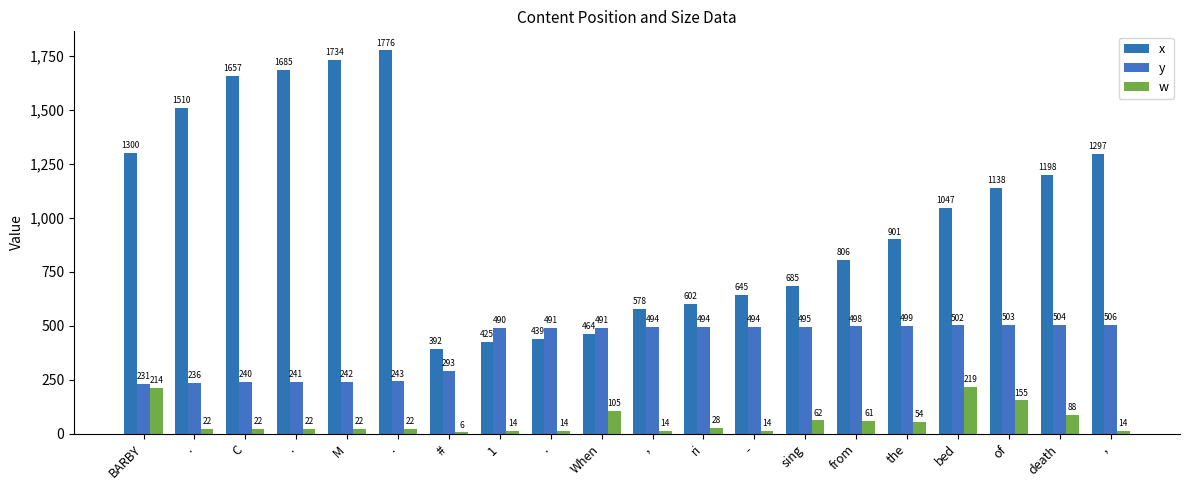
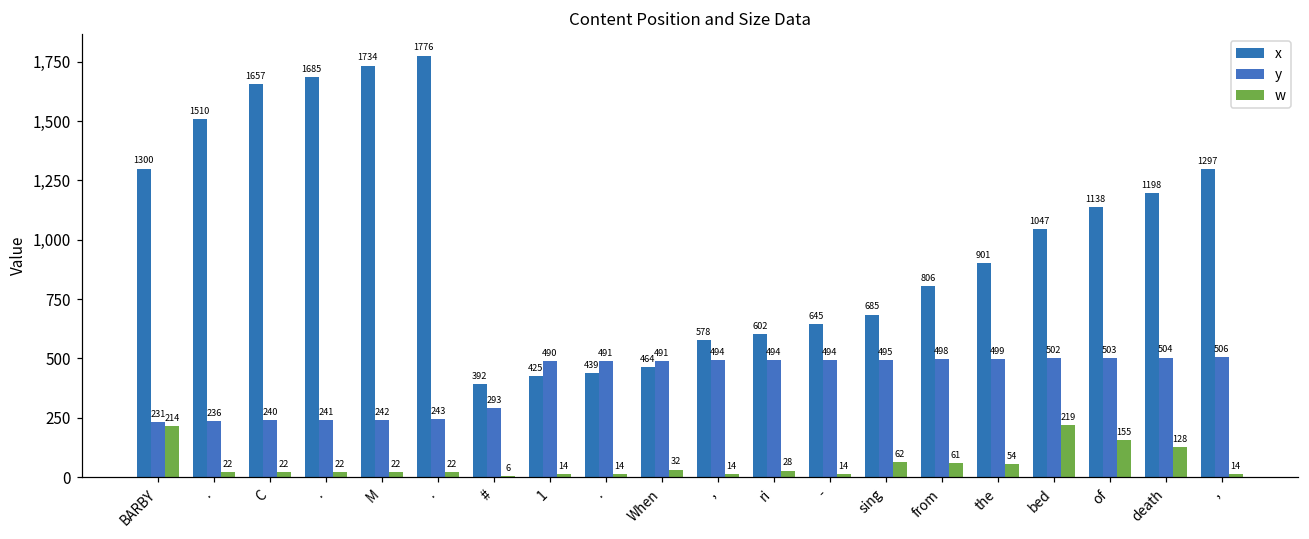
w, When: 105 -> 32
w, death: 88 -> 128
